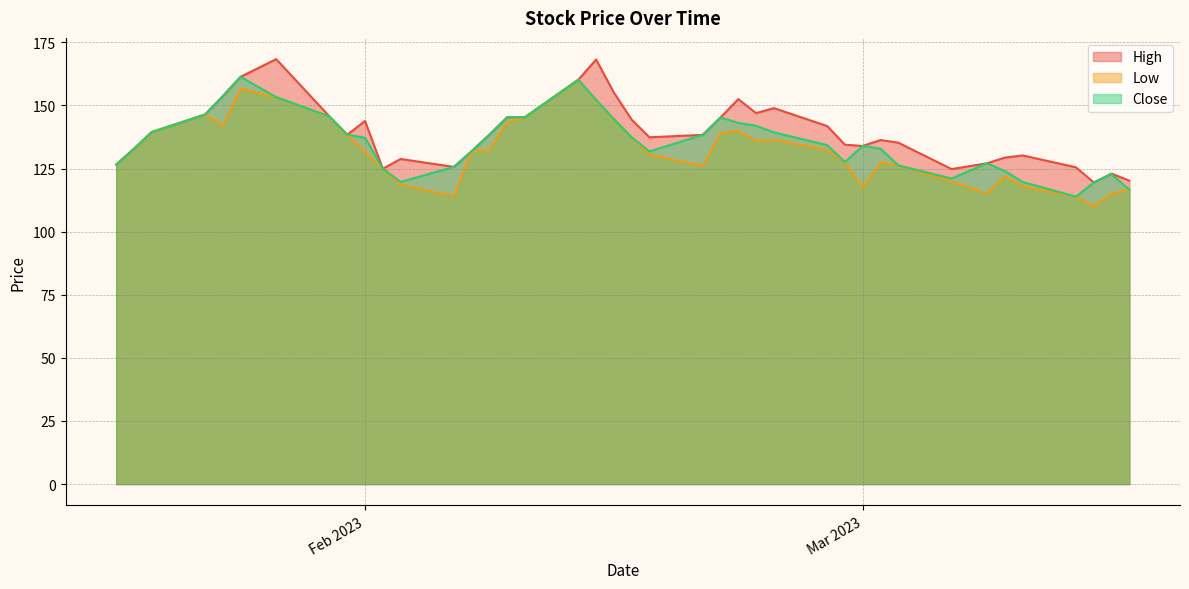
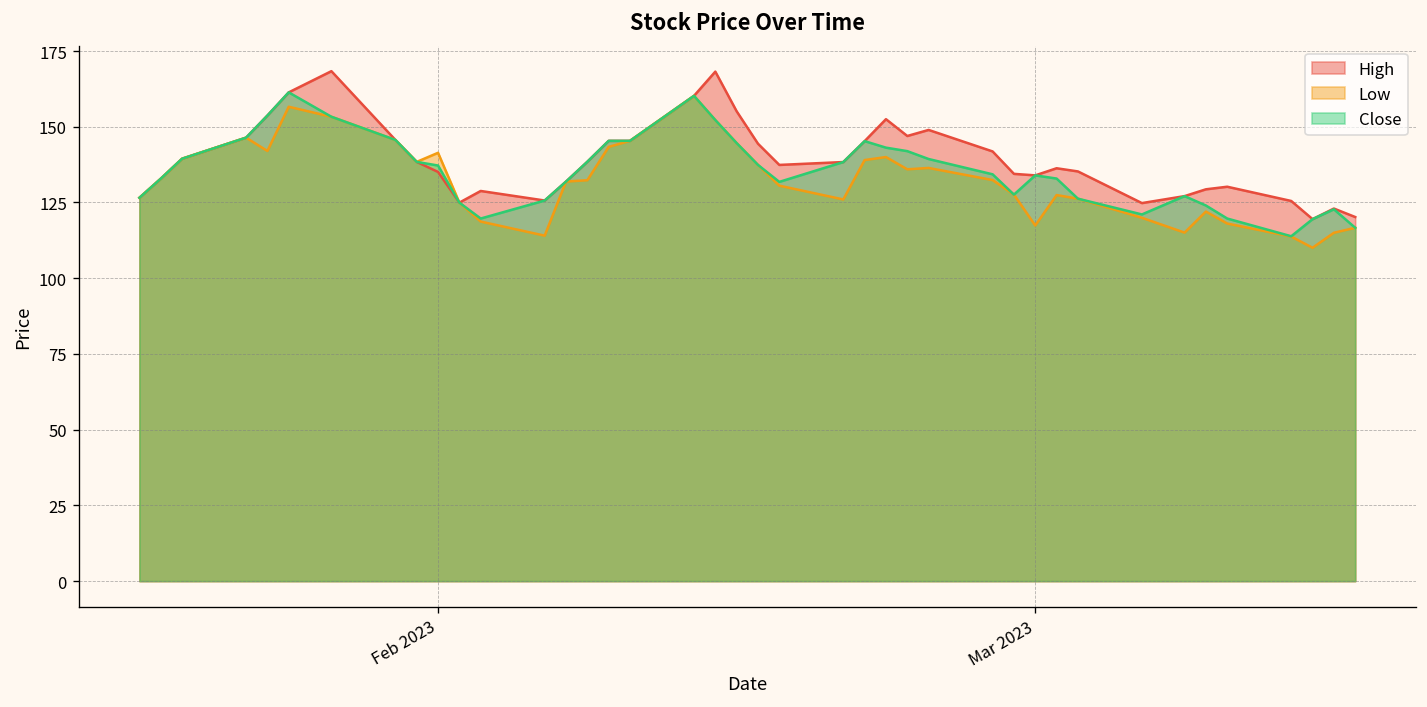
High, Feb 2023: 144 -> 135
Low, Feb 2023: 132 -> 141
